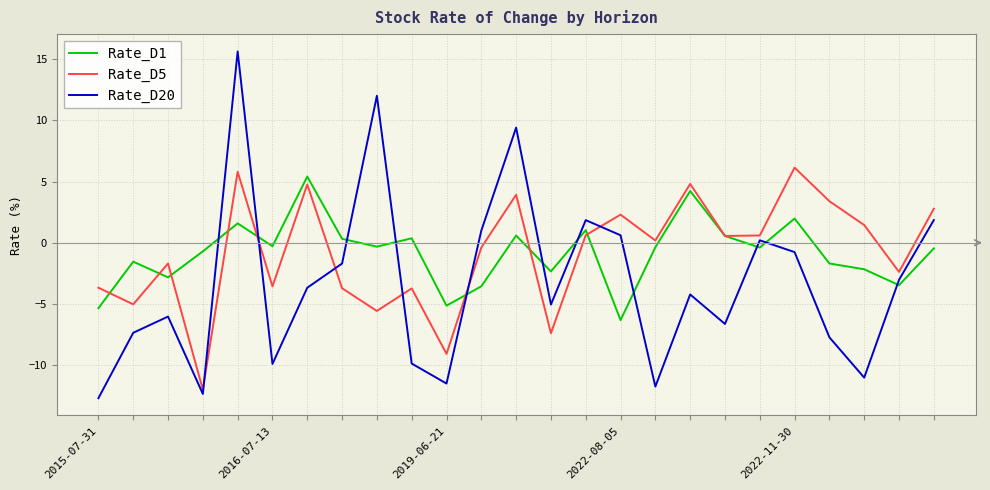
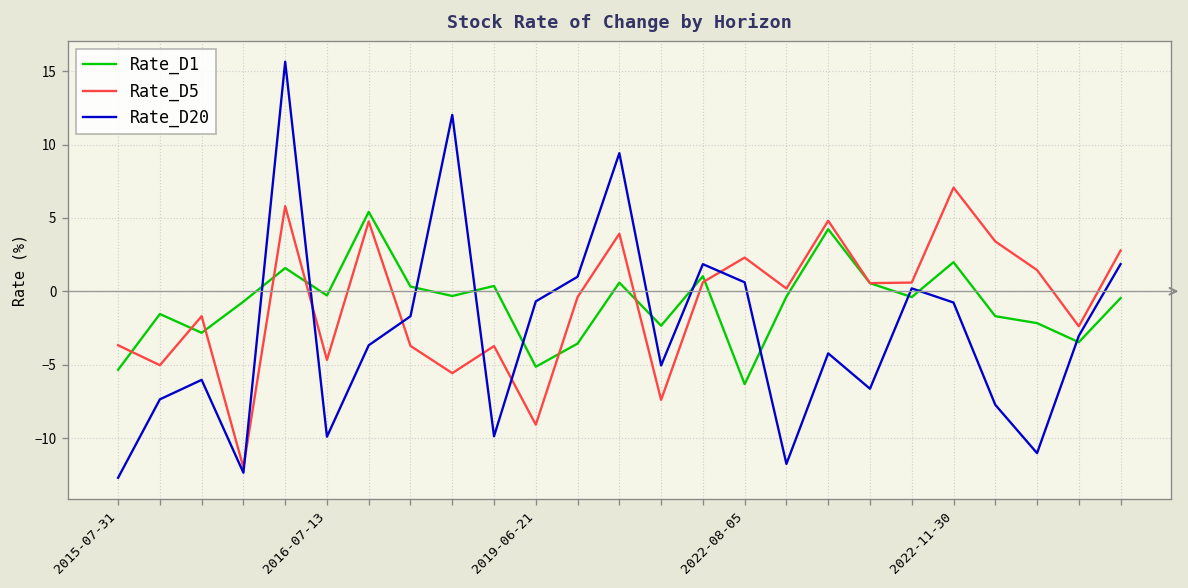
Rate_D5, 2016-07-13: -3.6 -> -4.7
Rate_D20, 2019-06-21: -11.5 -> -0.7
Rate_D5, 2022-11-30: 6.1 -> 7.1
